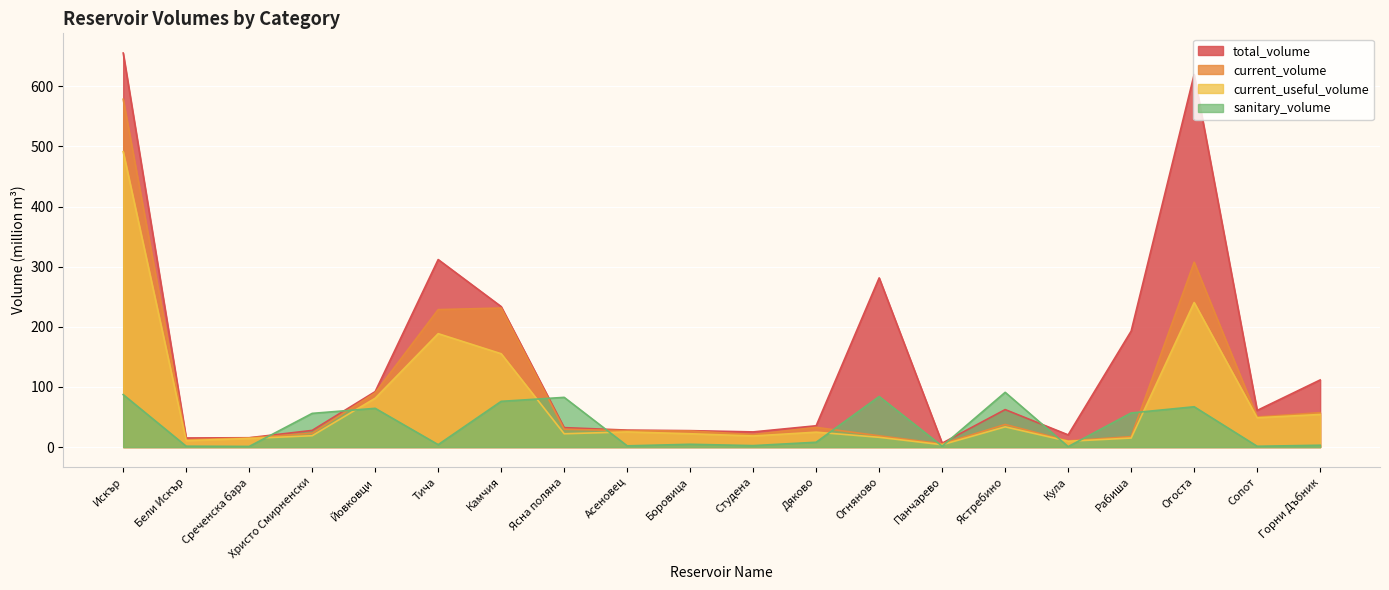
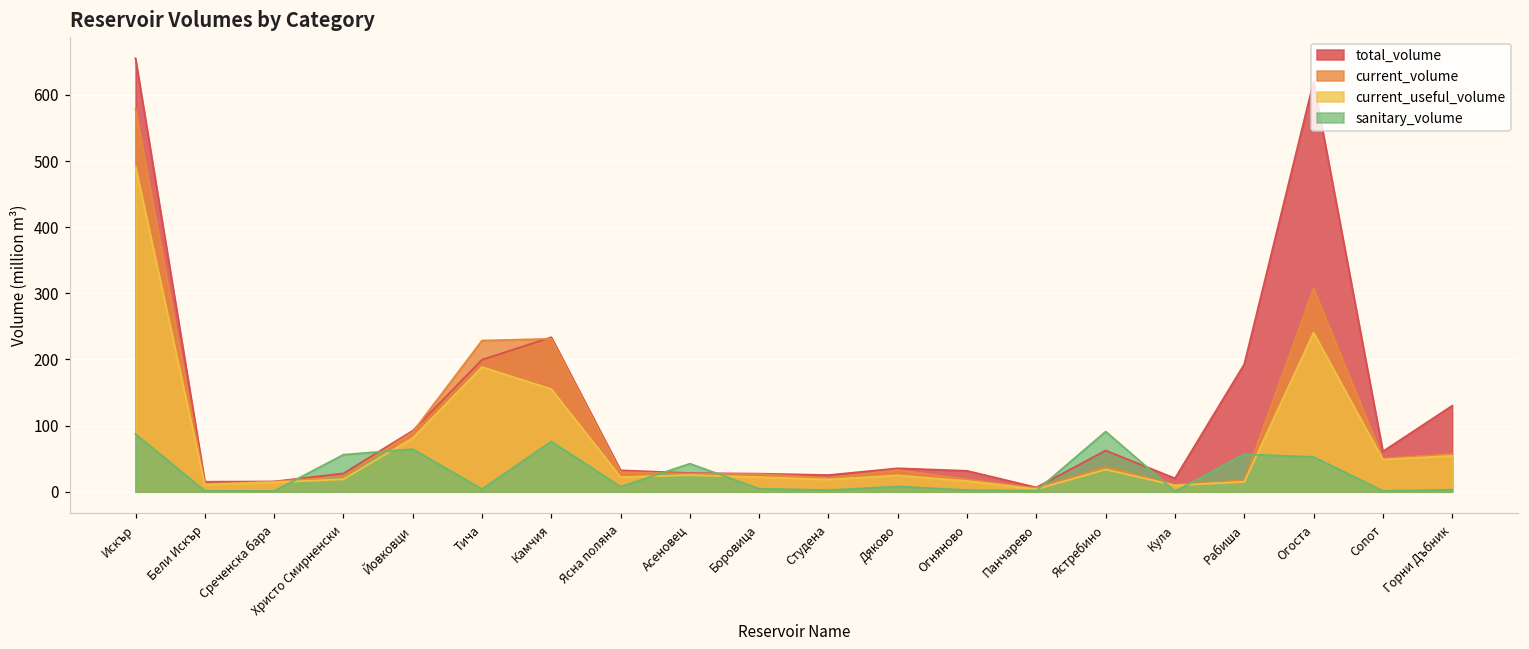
total_volume, Тича: 310 -> 200
sanitary_volume, Ясна поляна: 80 -> 10
sanitary_volume, Асеновец: 0 -> 40
total_volume, Огняново: 280 -> 30
sanitary_volume, Огняново: 80 -> 0
sanitary_volume, Огоста: 70 -> 50
total_volume, Горни Дъбник: 110 -> 130
